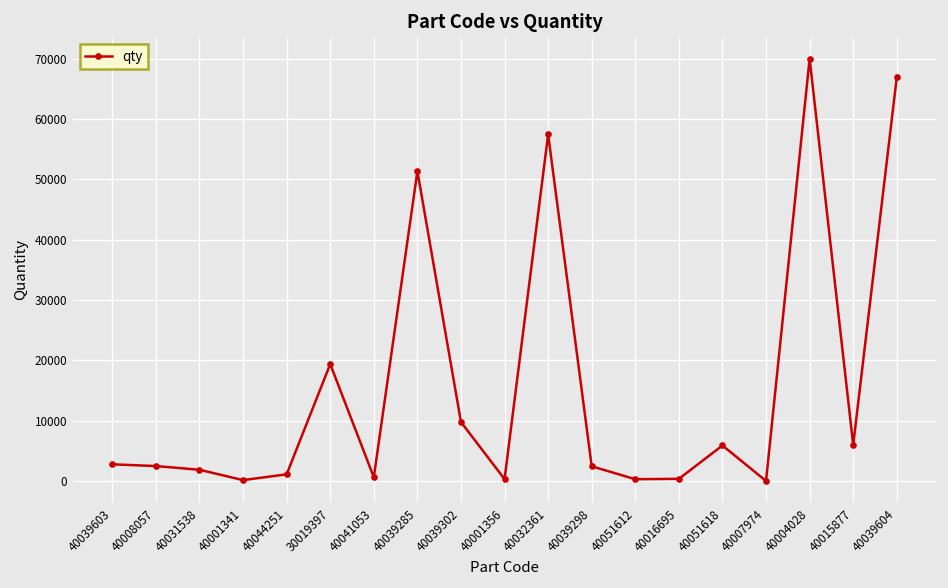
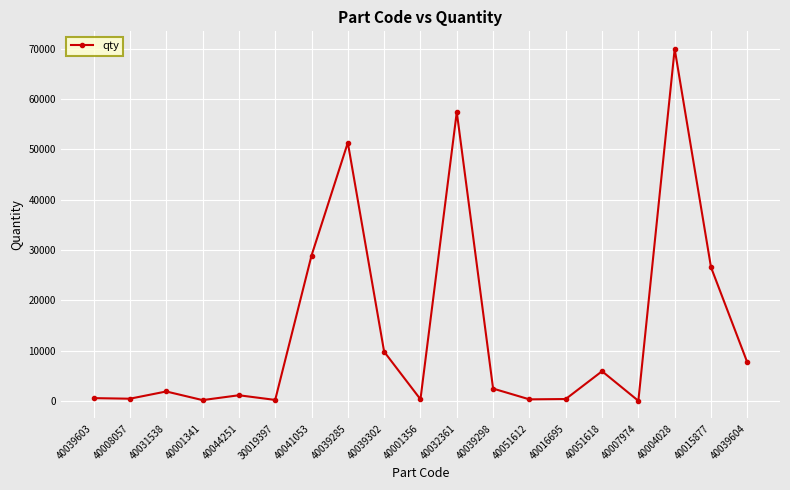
40039603: 3000 -> 1000
40008057: 2000 -> 0
30019397: 19000 -> 0
40041053: 1000 -> 29000
40015877: 6000 -> 27000
40039604: 67000 -> 8000
